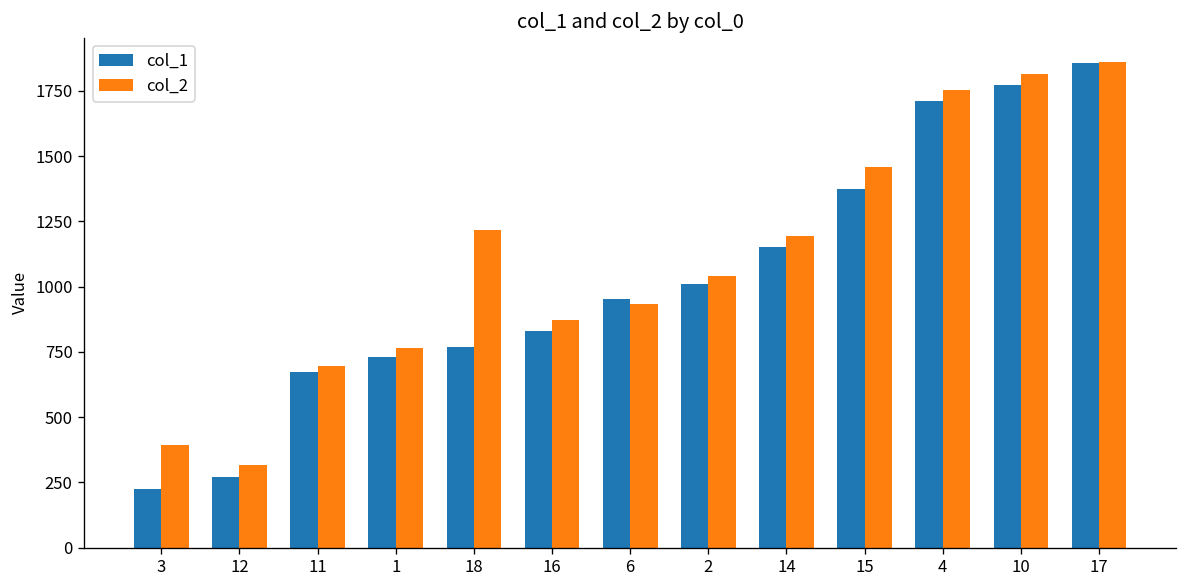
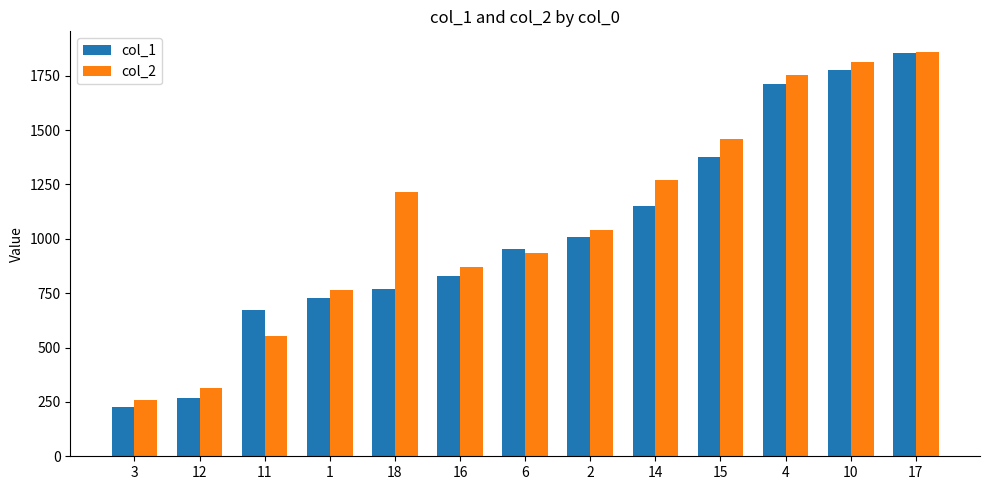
col_2, 3: 390 -> 260
col_2, 11: 700 -> 550
col_2, 14: 1190 -> 1270
